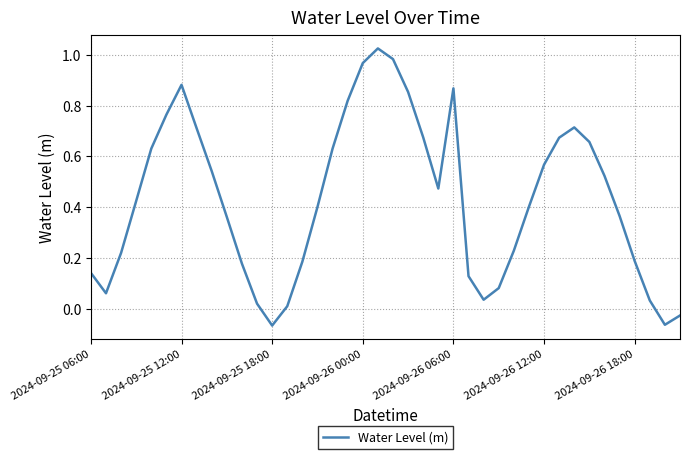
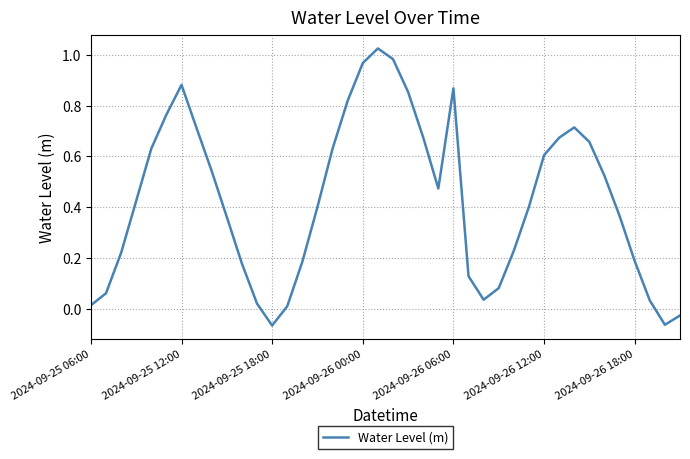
2024-09-25 06:00: 0.14 -> 0.01
2024-09-26 12:00: 0.57 -> 0.60
